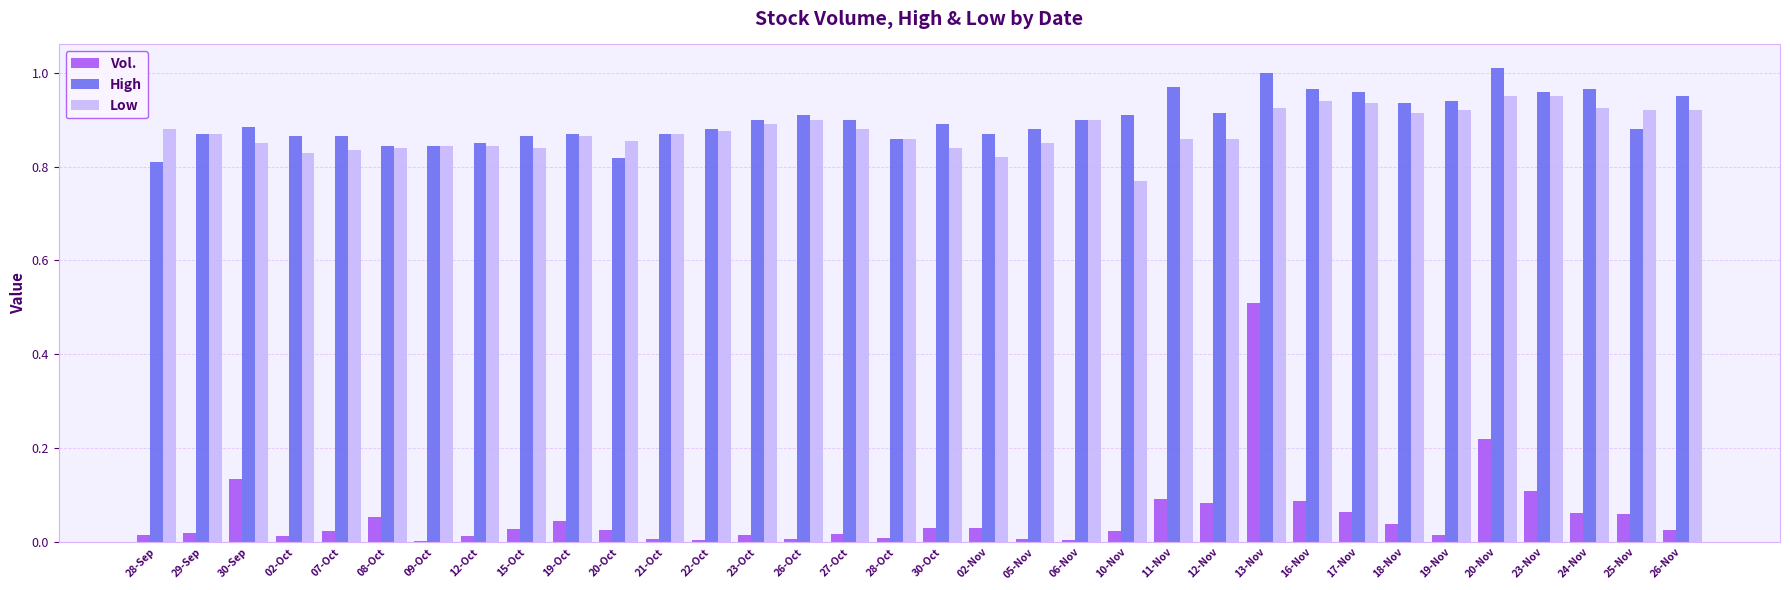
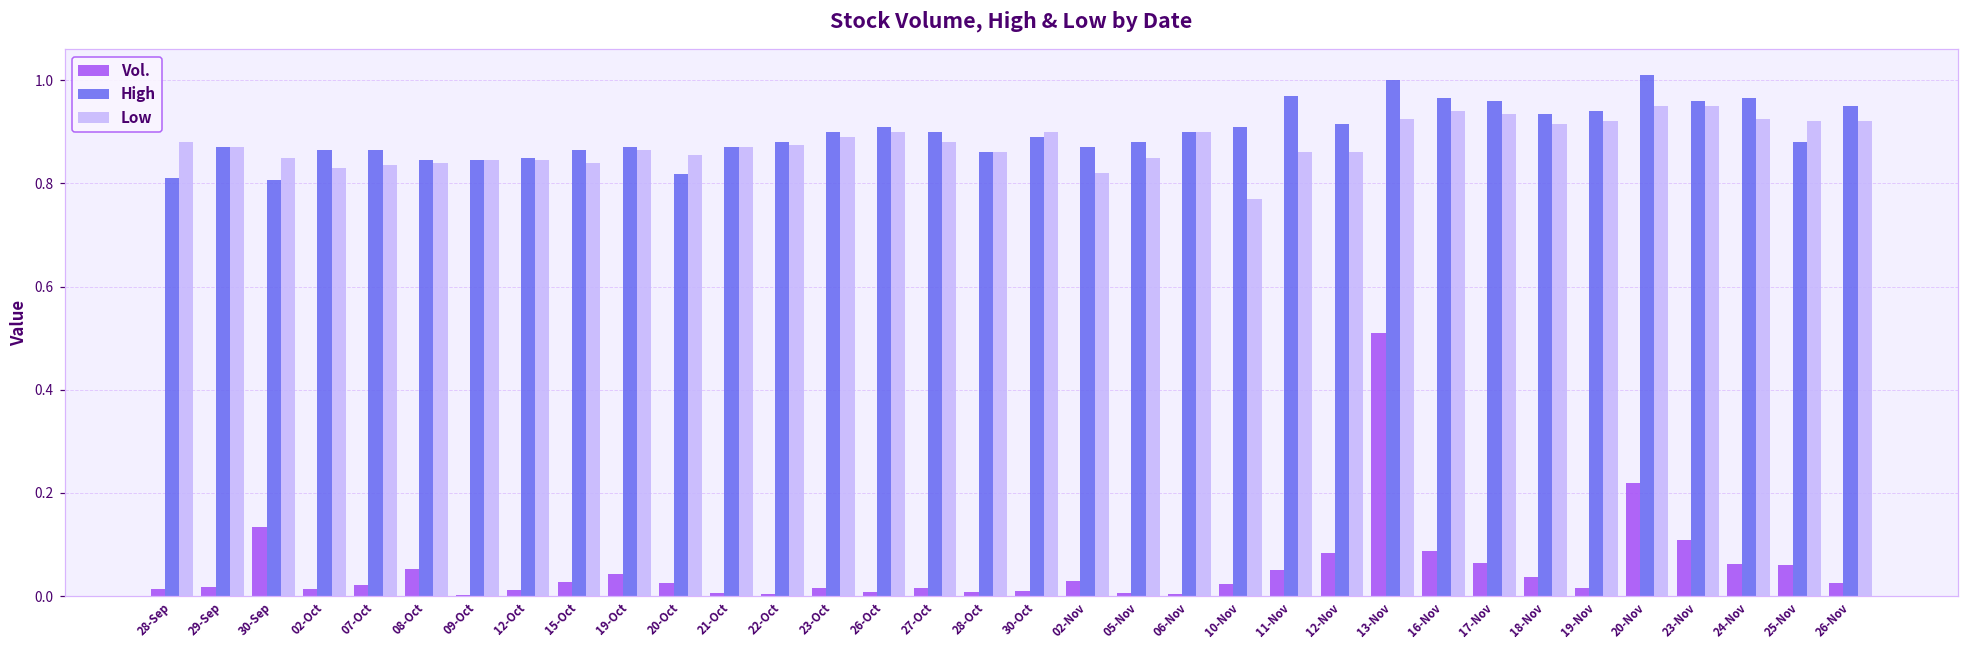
High, 30-Sep: 0.89 -> 0.81
Vol., 30-Oct: 0.03 -> 0.01
Low, 30-Oct: 0.84 -> 0.90
Vol., 11-Nov: 0.09 -> 0.05
